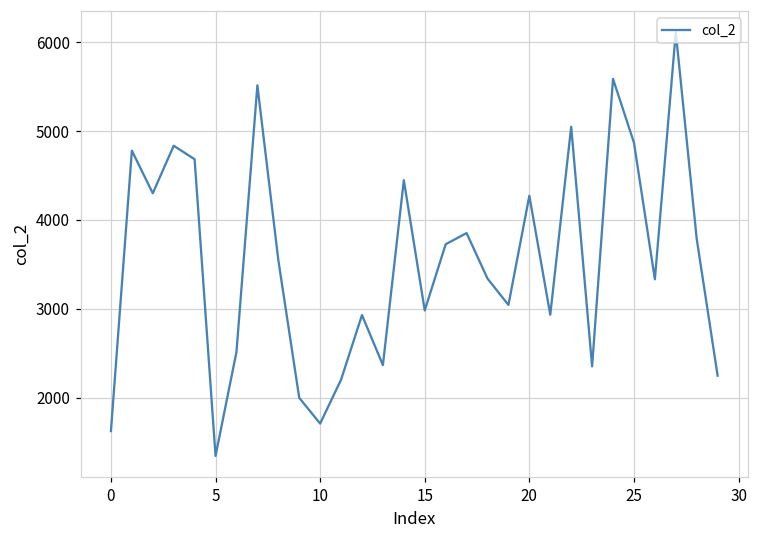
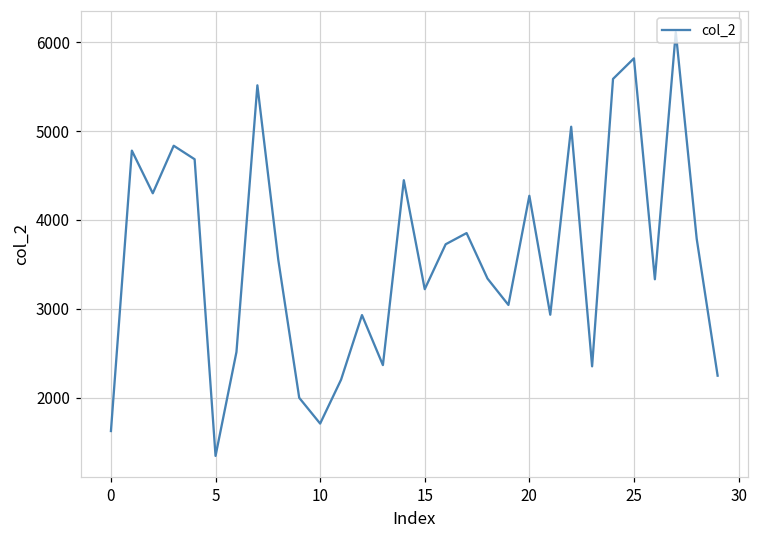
15: 3000 -> 3200
25: 4900 -> 5800
